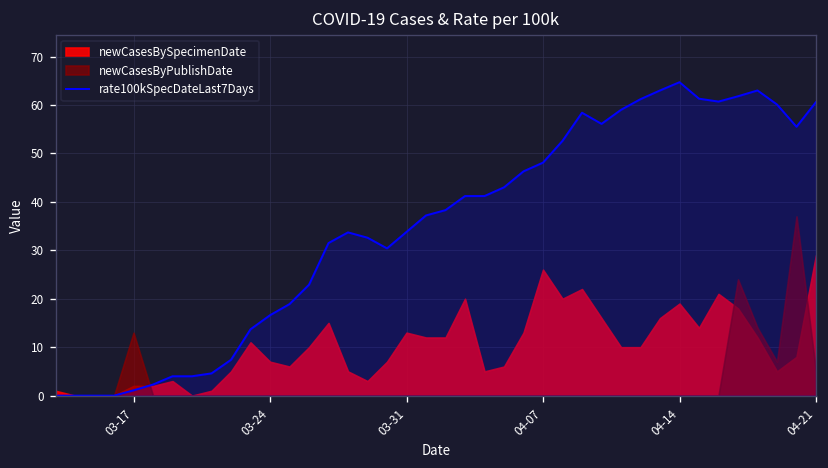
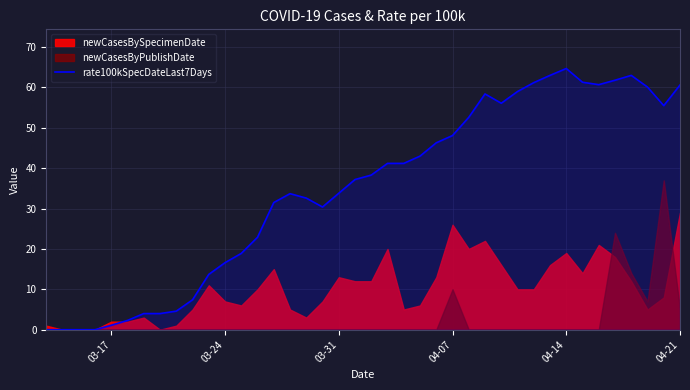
newCasesByPublishDate, 03-17: 13 -> 0
newCasesByPublishDate, 04-07: 0 -> 10
